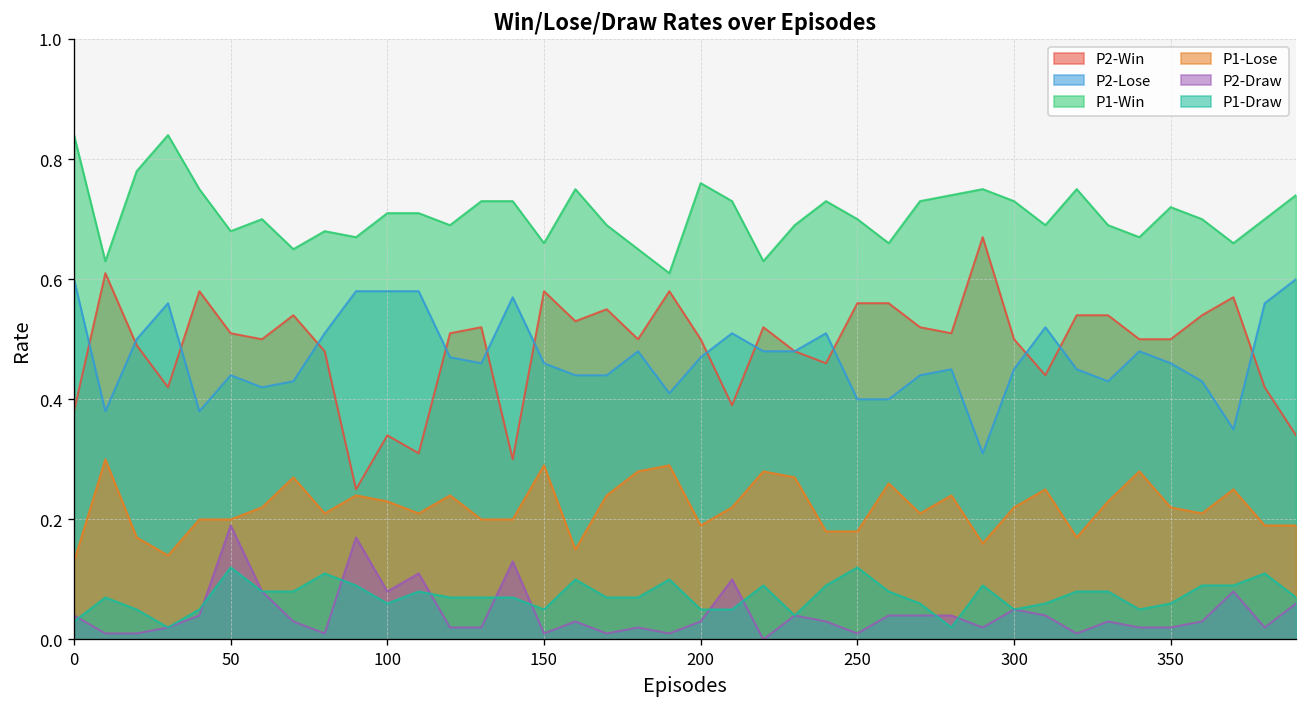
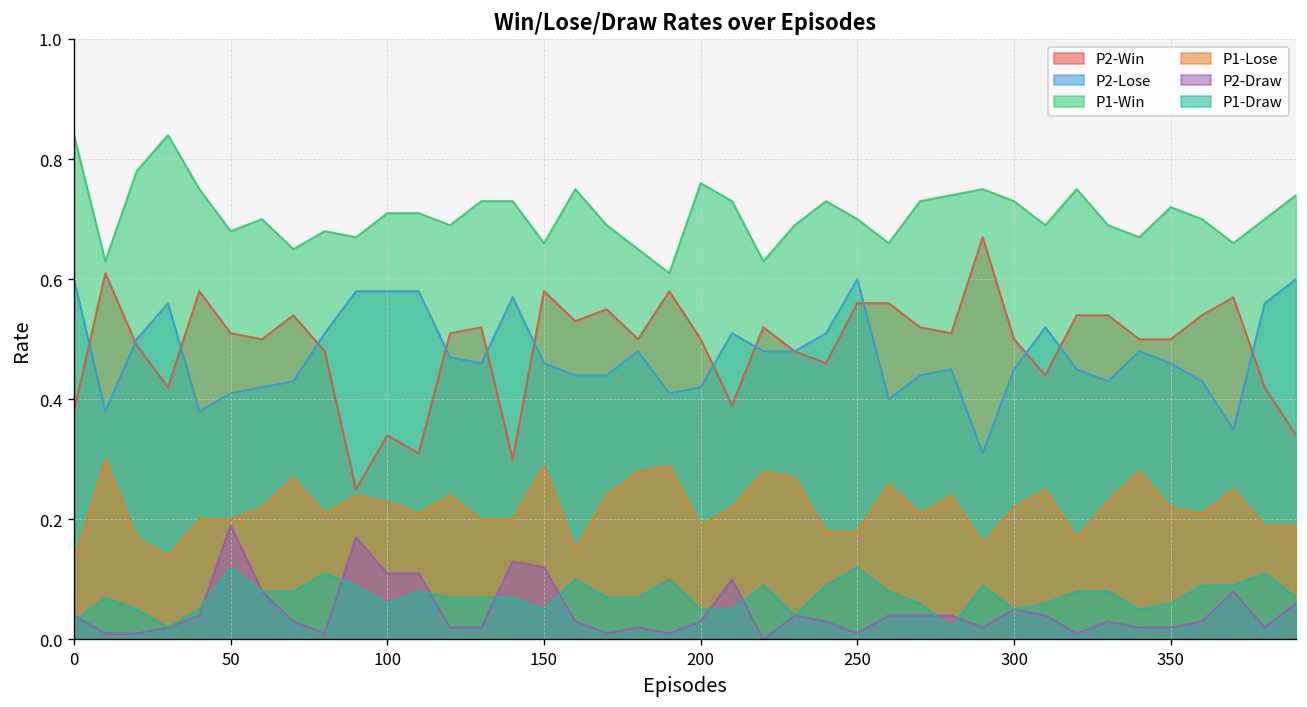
P2-Lose, 50: 0.44 -> 0.41
P2-Draw, 100: 0.08 -> 0.11
P2-Draw, 150: 0.01 -> 0.12
P2-Lose, 200: 0.47 -> 0.42
P2-Lose, 250: 0.4 -> 0.6
